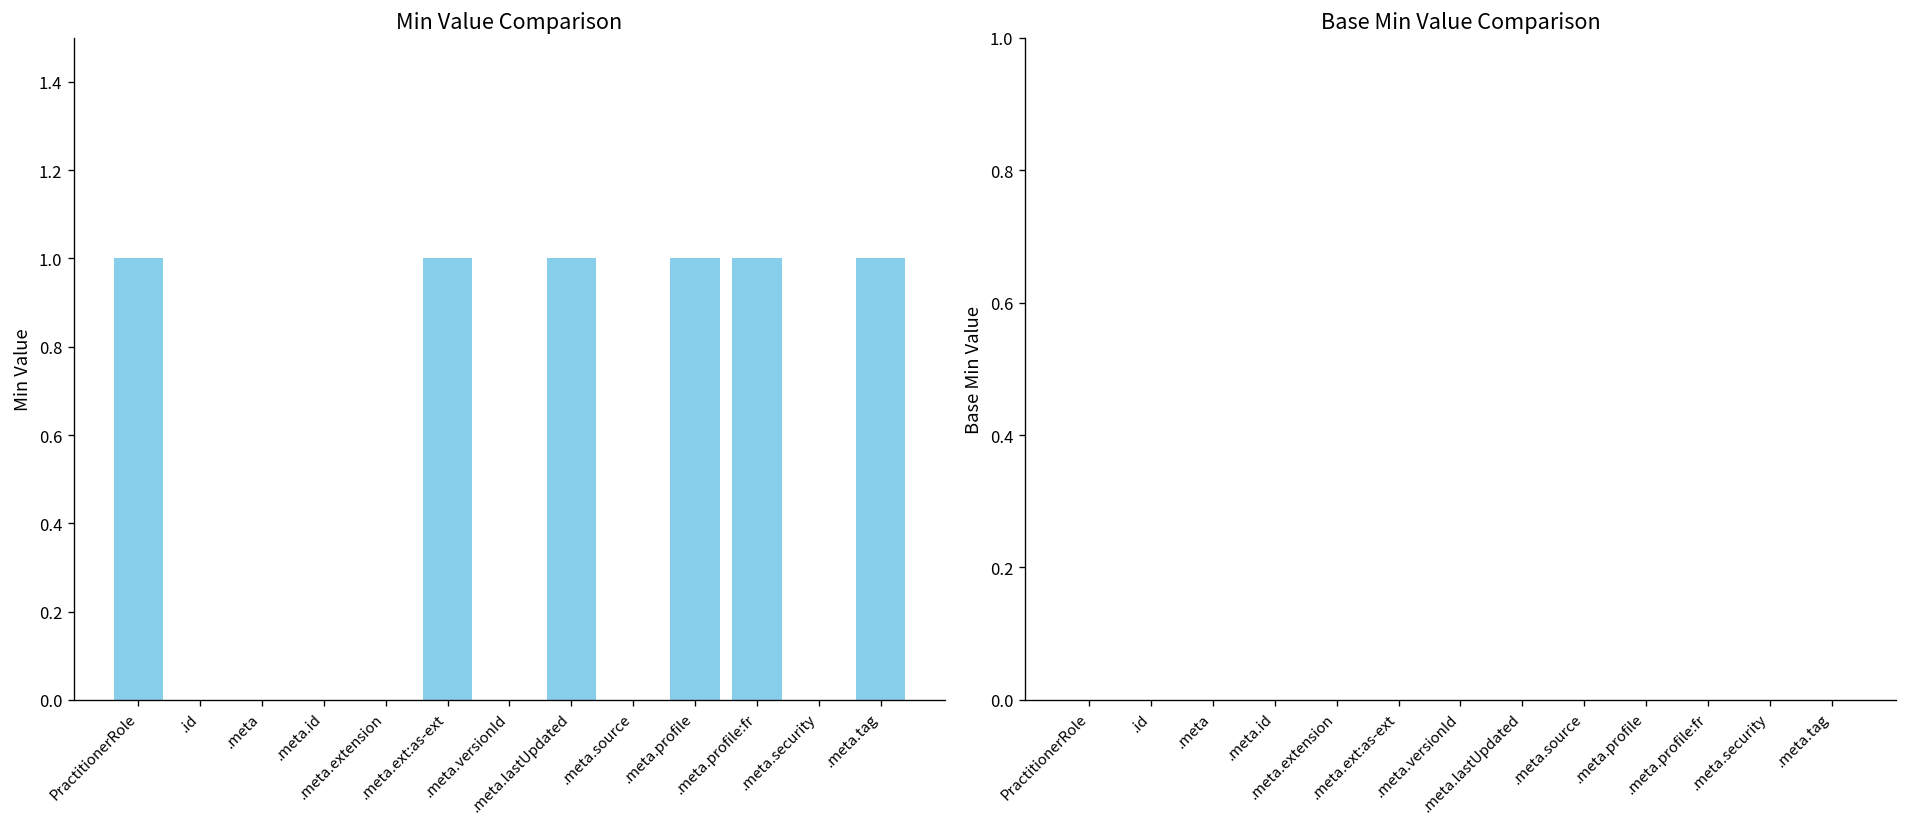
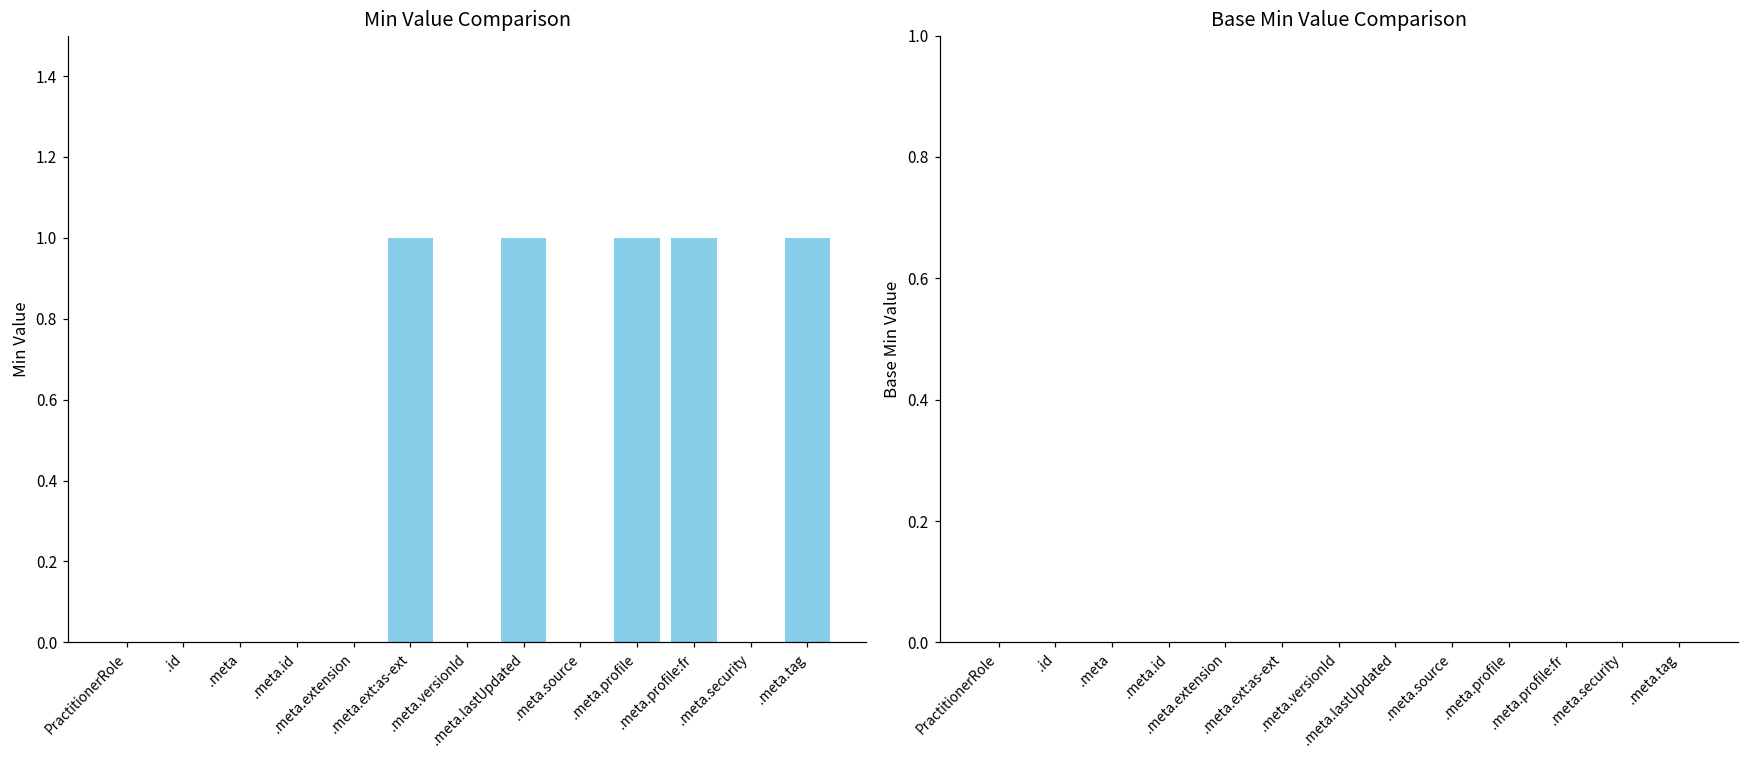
Min Value Comparison, PractitionerRole: 1 -> 0
